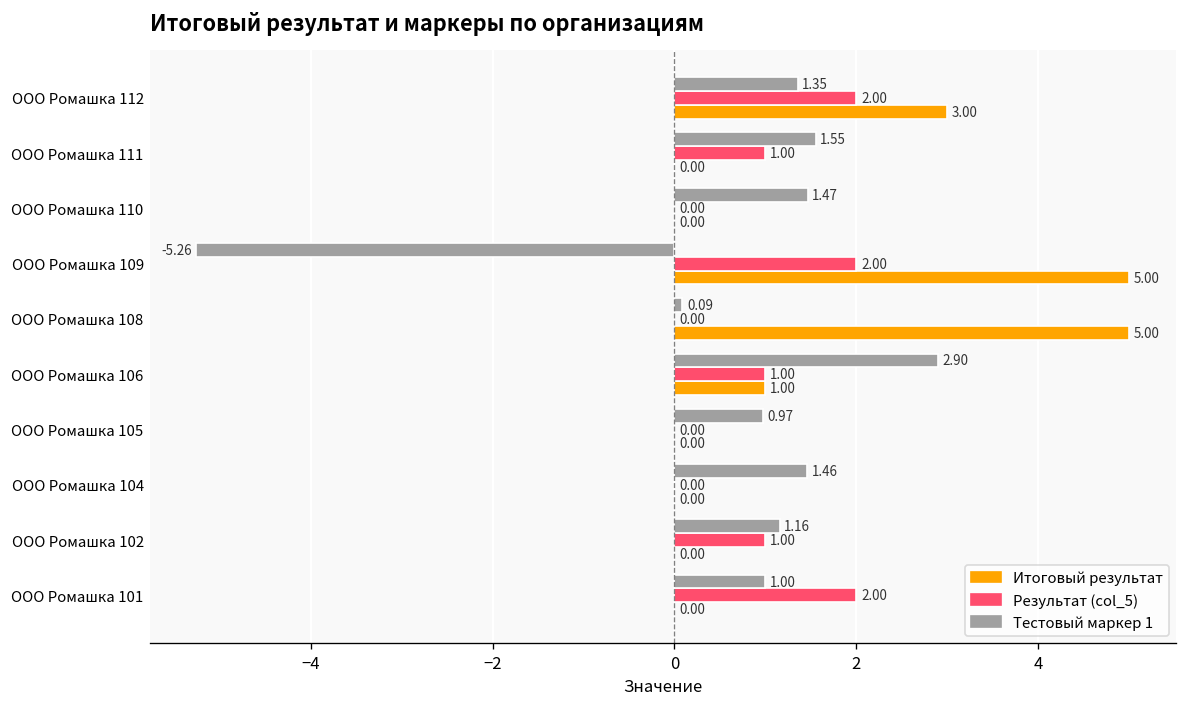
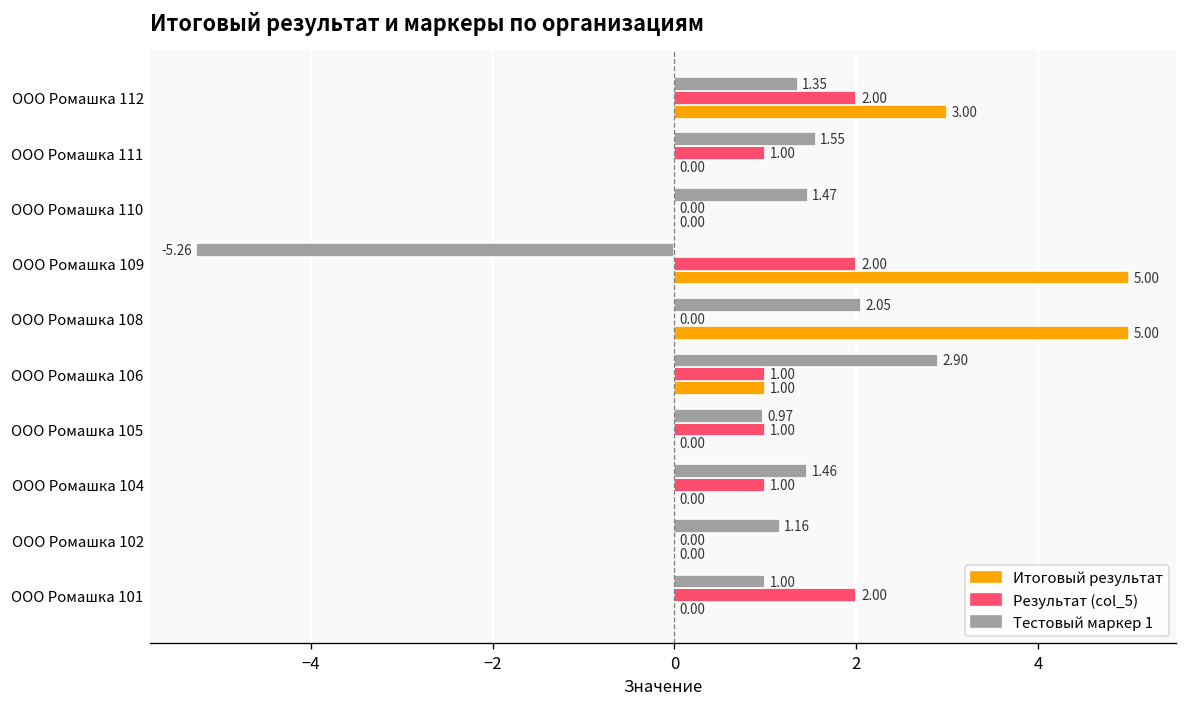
Тестовый маркер 1, ООО Ромашка 108: 0.09 -> 2.05
Результат (col_5), ООО Ромашка 105: 0.00 -> 1.00
Результат (col_5), ООО Ромашка 104: 0.00 -> 1.00
Результат (col_5), ООО Ромашка 102: 1.00 -> 0.00
